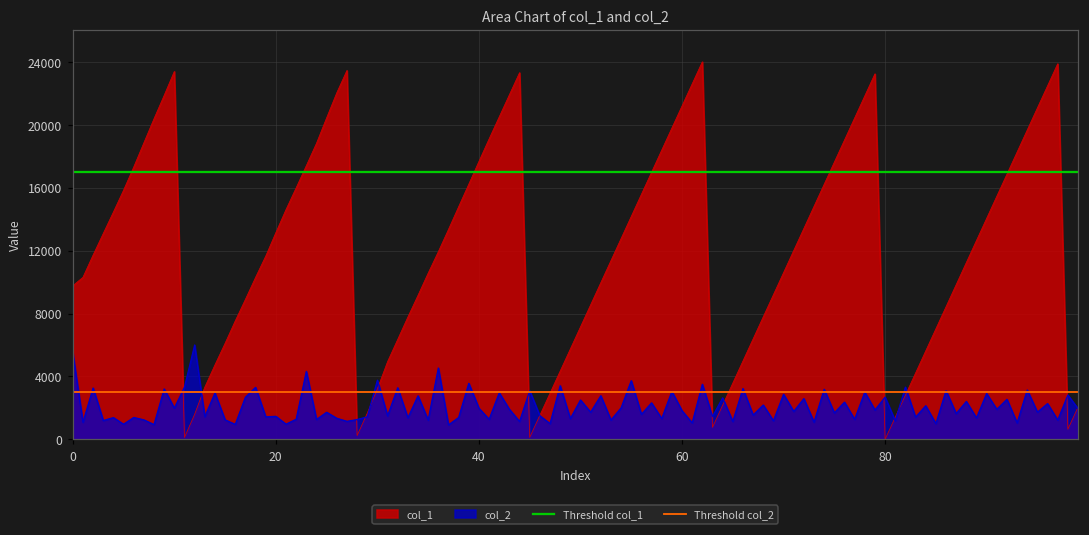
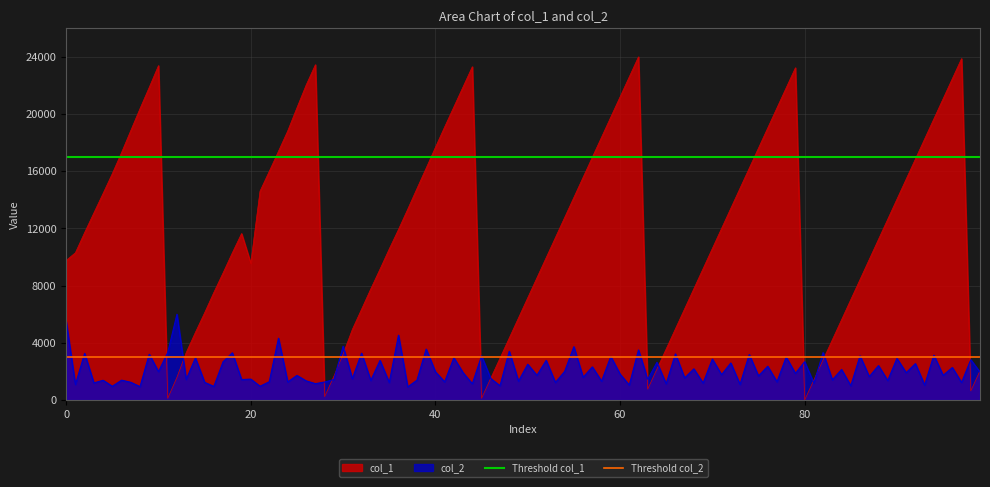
col_1, 20: 13100 -> 9600
